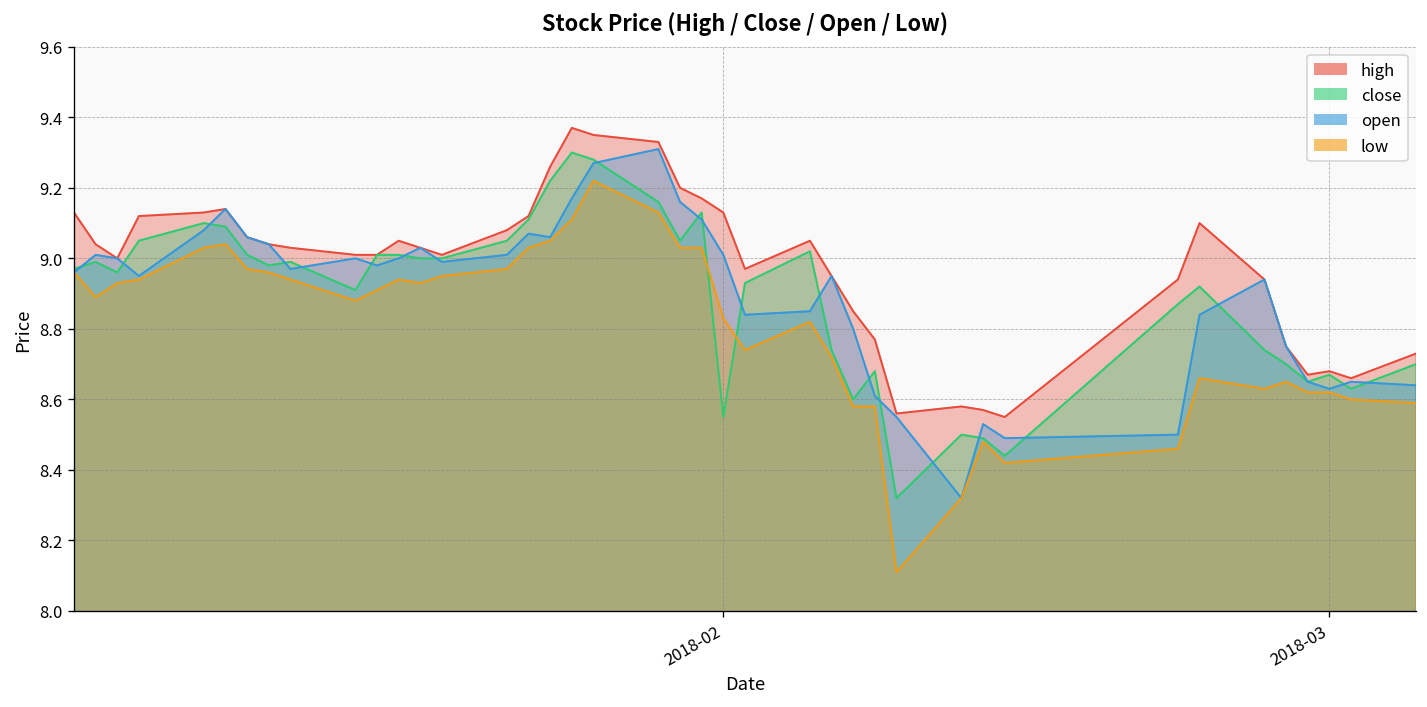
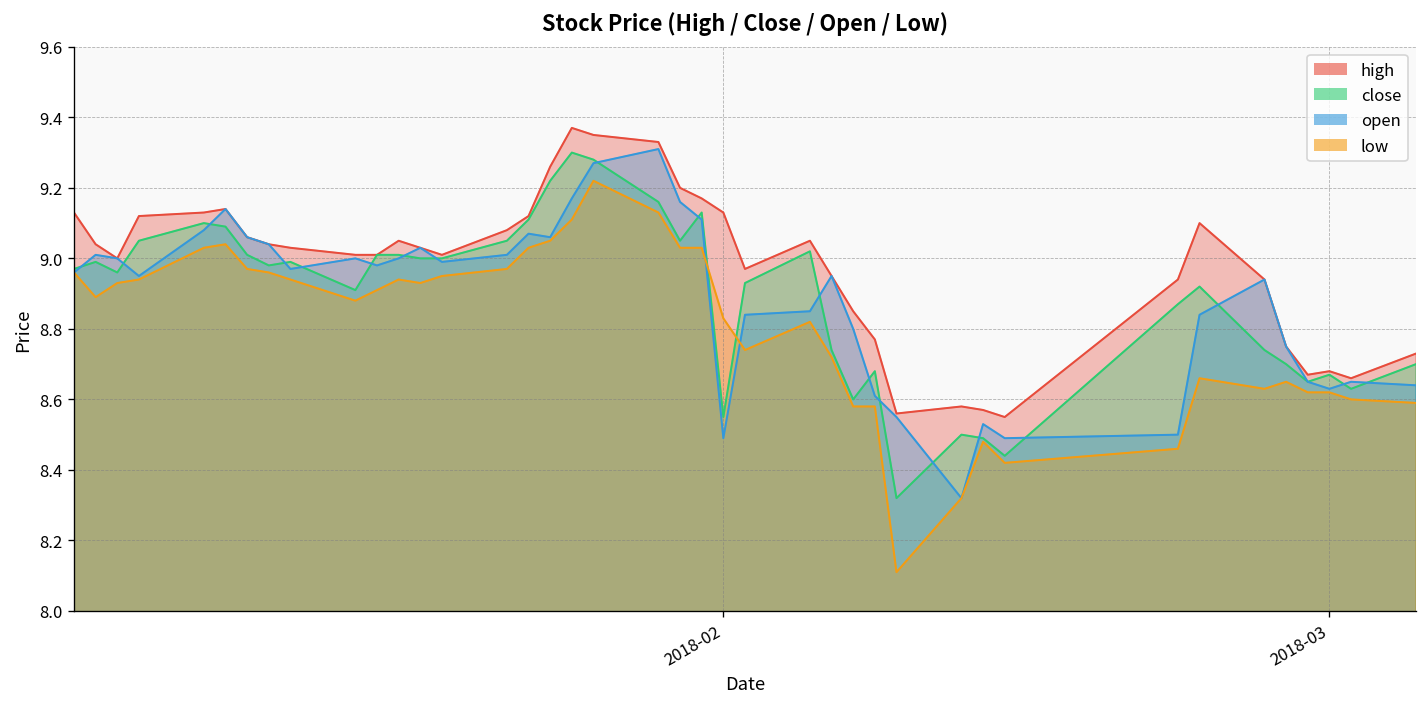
open, 2018-02: 9.01 -> 8.49
